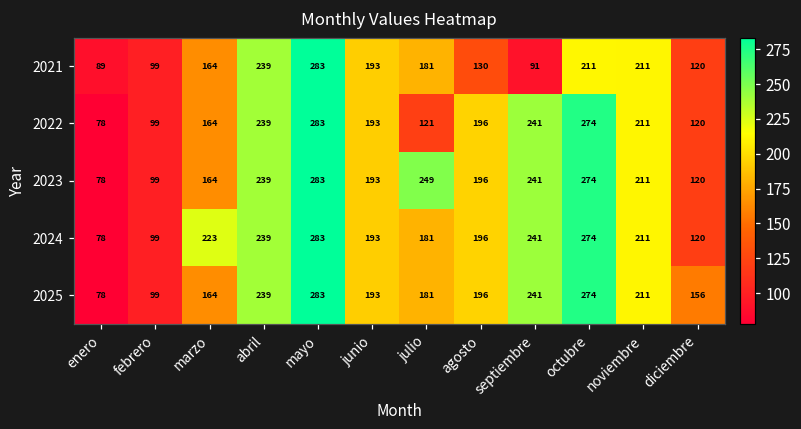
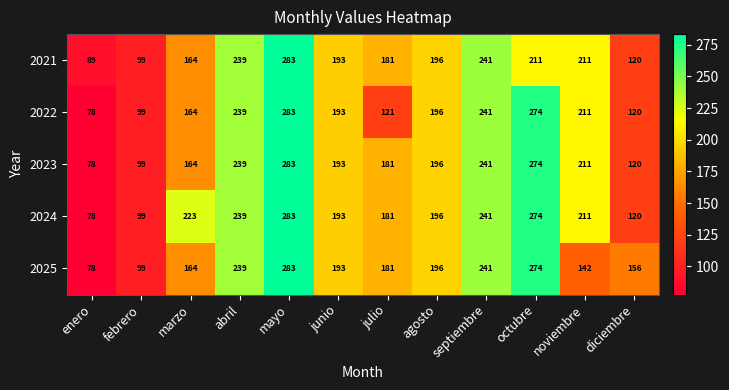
2021, agosto: 130 -> 196
2021, septiembre: 91 -> 241
2023, julio: 249 -> 181
2025, noviembre: 211 -> 142
